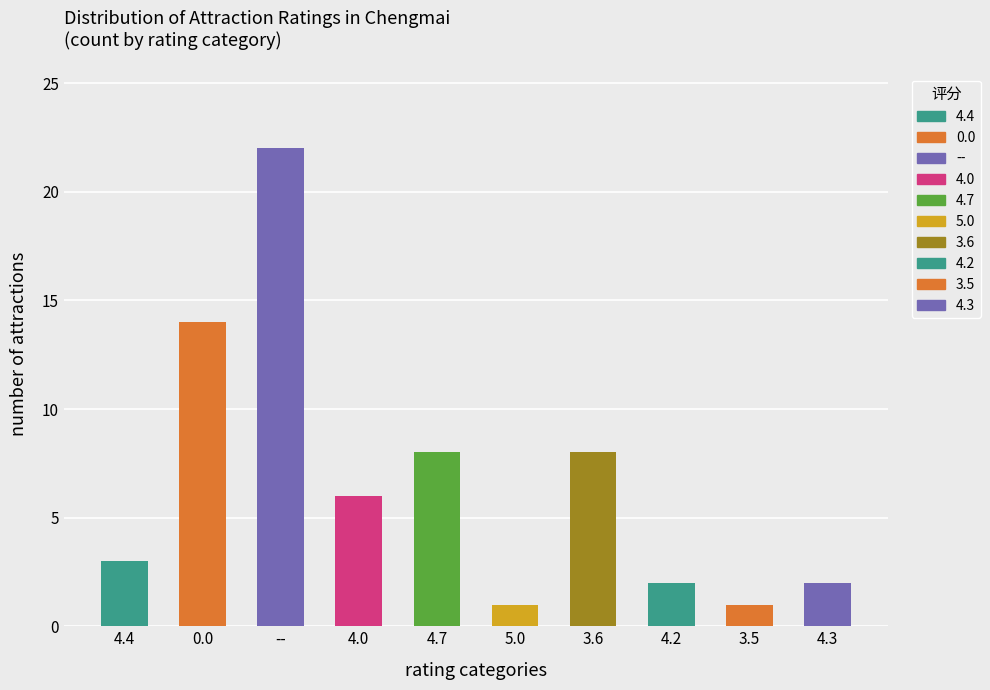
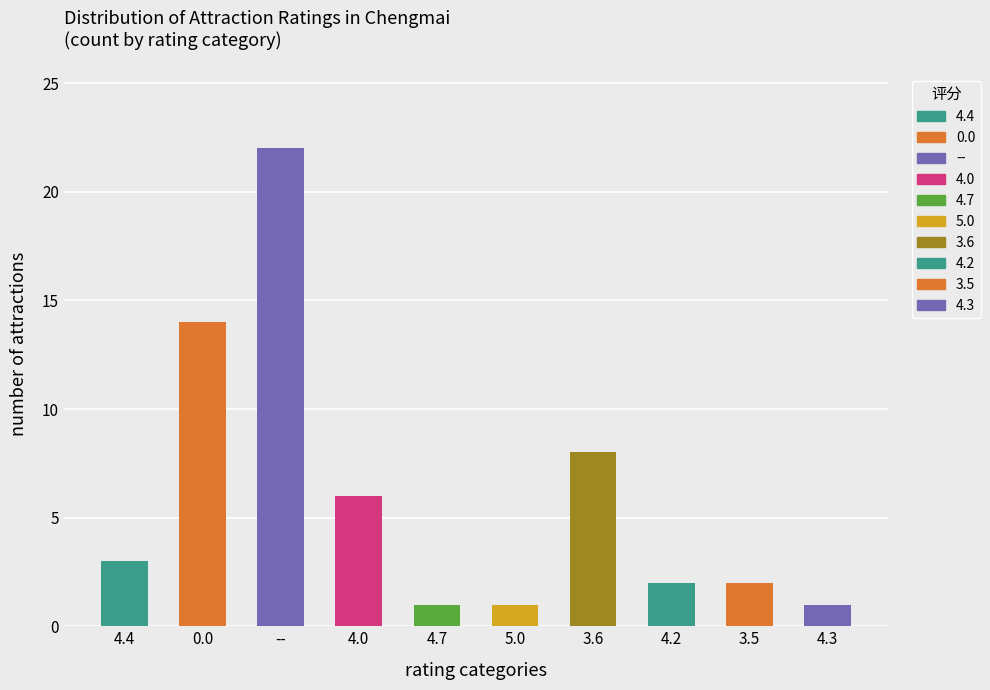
4.7: 8 -> 1
3.5: 1 -> 2
4.3: 2 -> 1
